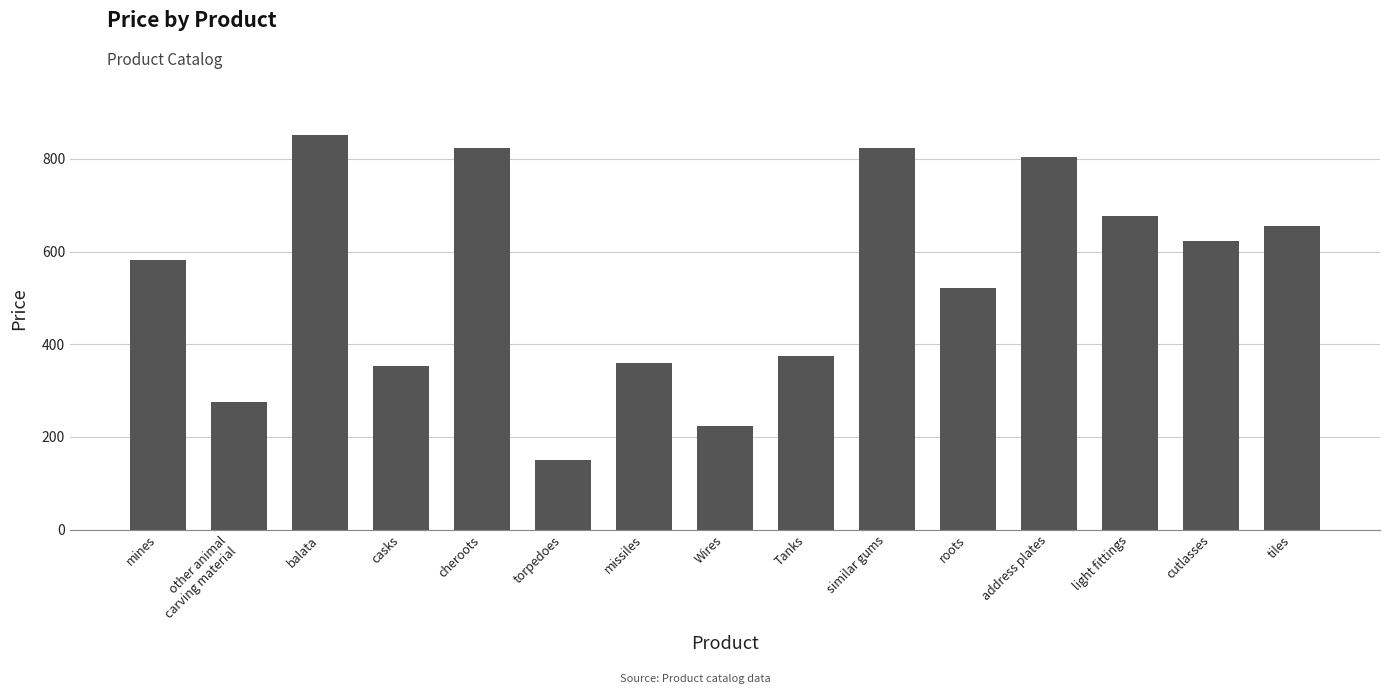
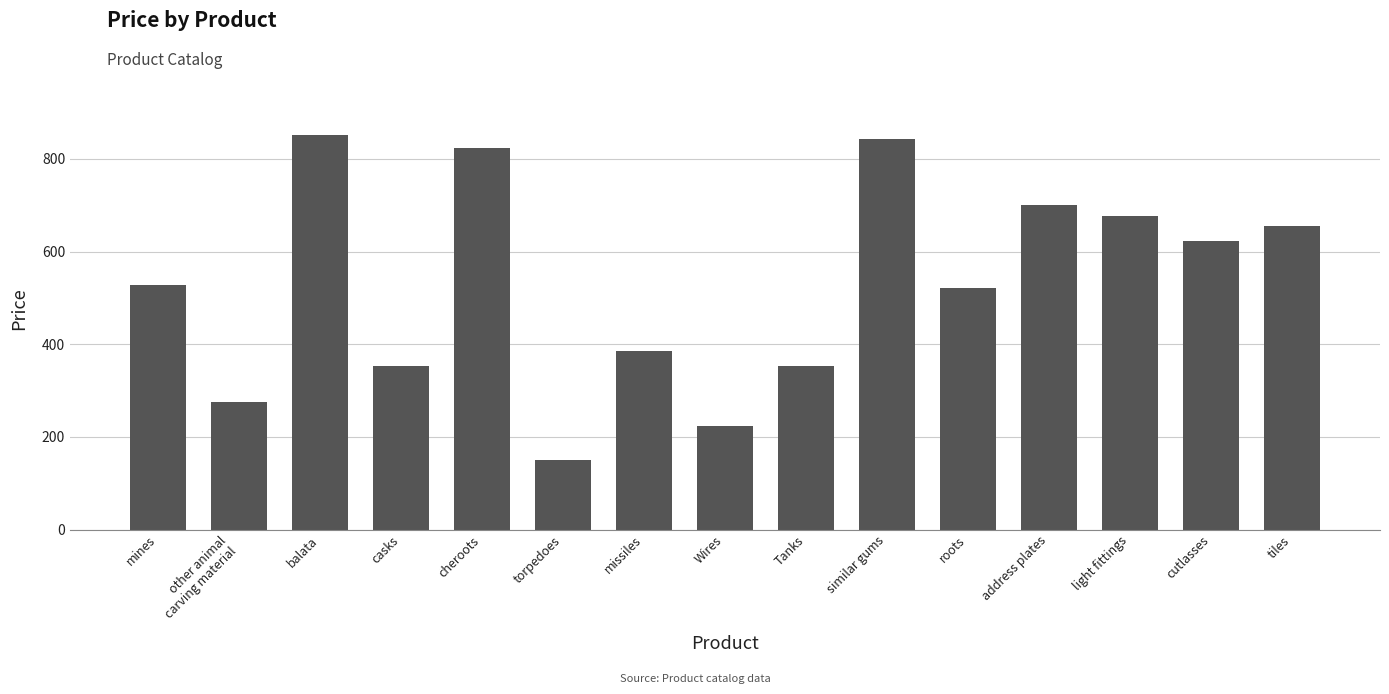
mines: 580 -> 530
missiles: 360 -> 390
Tanks: 370 -> 350
similar gums: 820 -> 840
address plates: 800 -> 700
